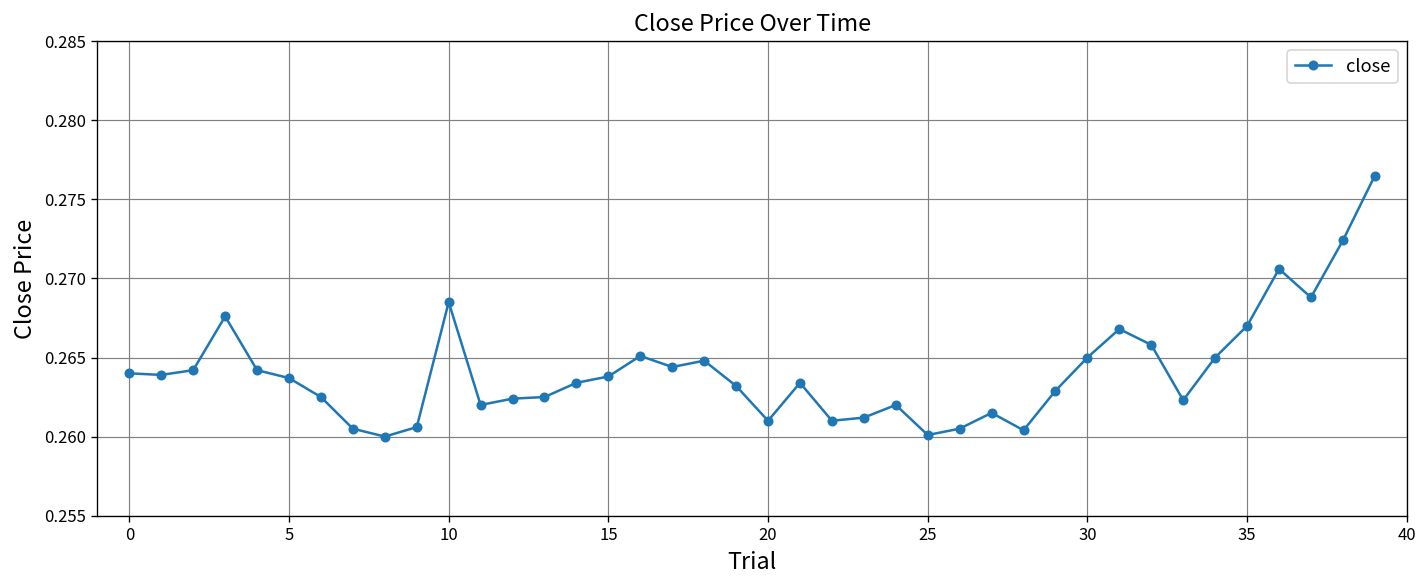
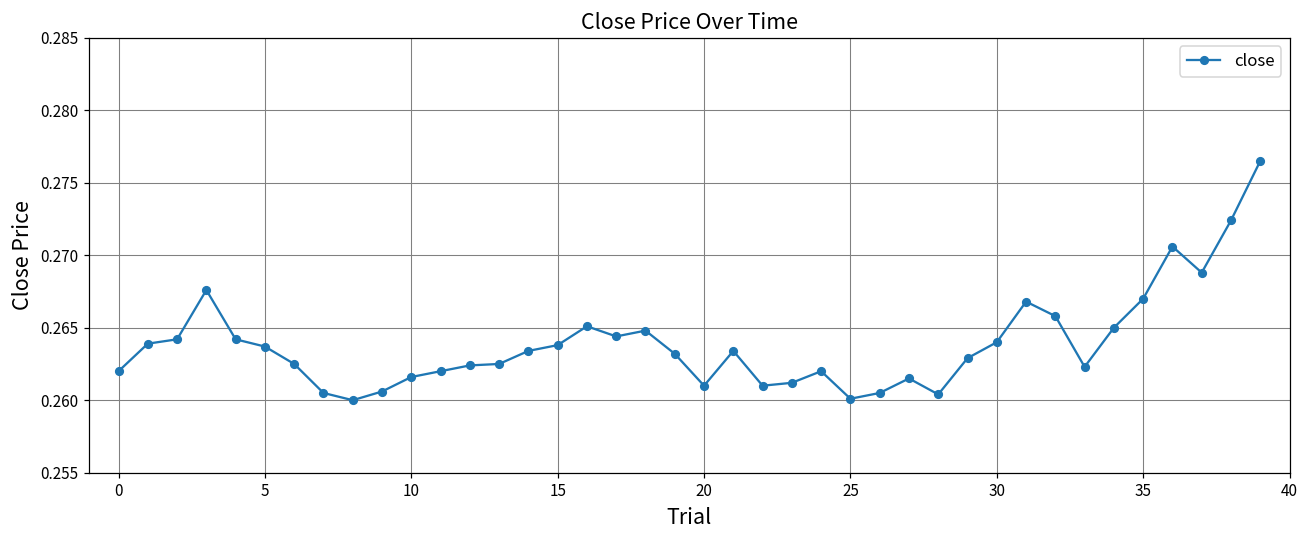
0: 0.264 -> 0.262
10: 0.2685 -> 0.2616
30: 0.265 -> 0.264
